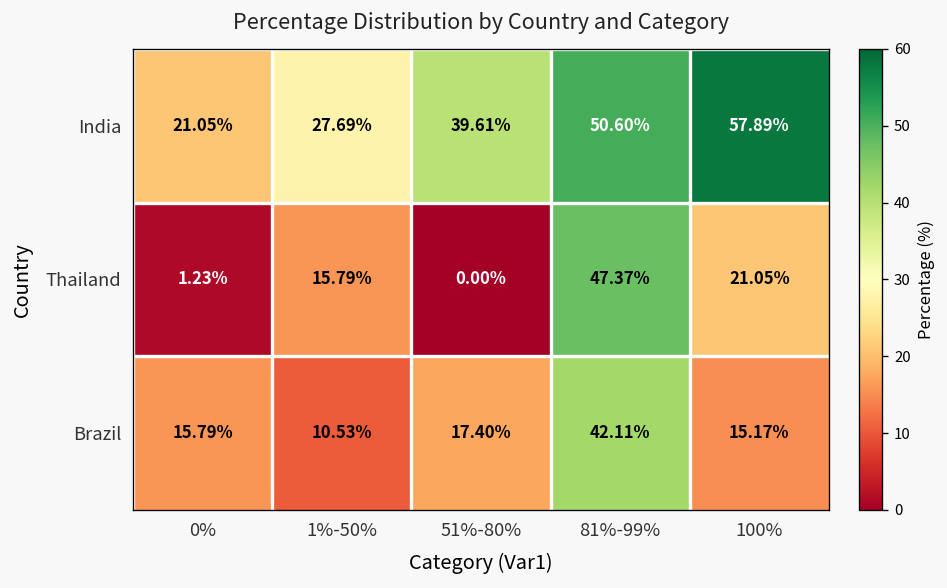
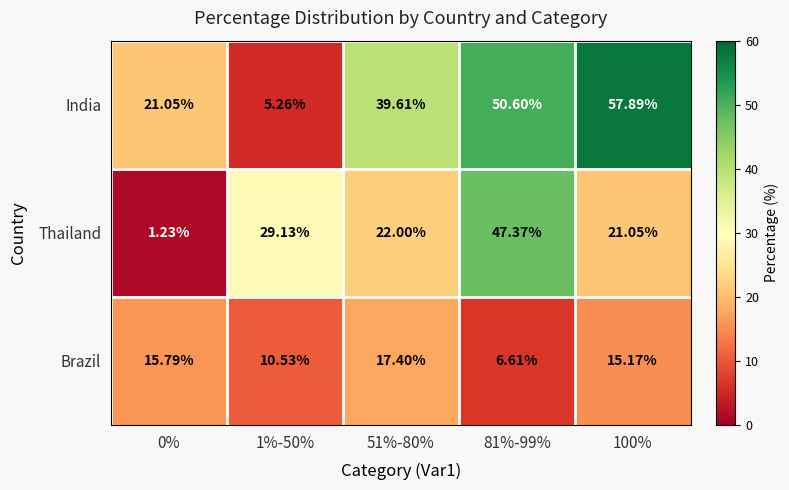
India, 1%-50%: 27.69% -> 5.26%
Thailand, 1%-50%: 15.79% -> 29.13%
Thailand, 51%-80%: 0.00% -> 22.00%
Brazil, 81%-99%: 42.11% -> 6.61%
